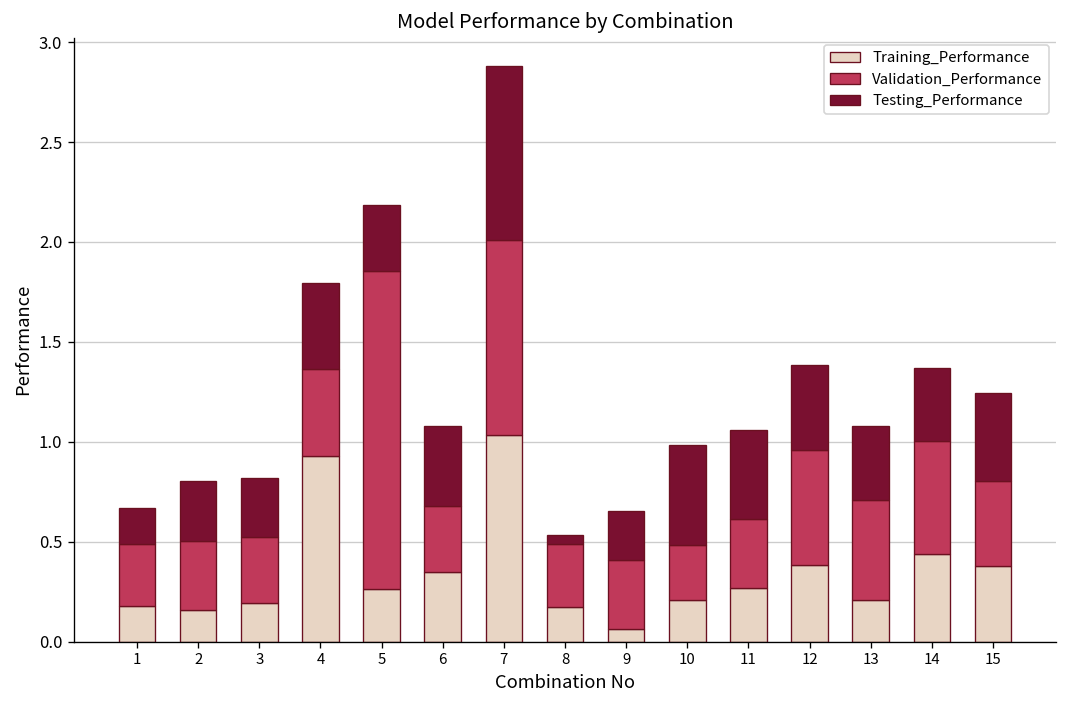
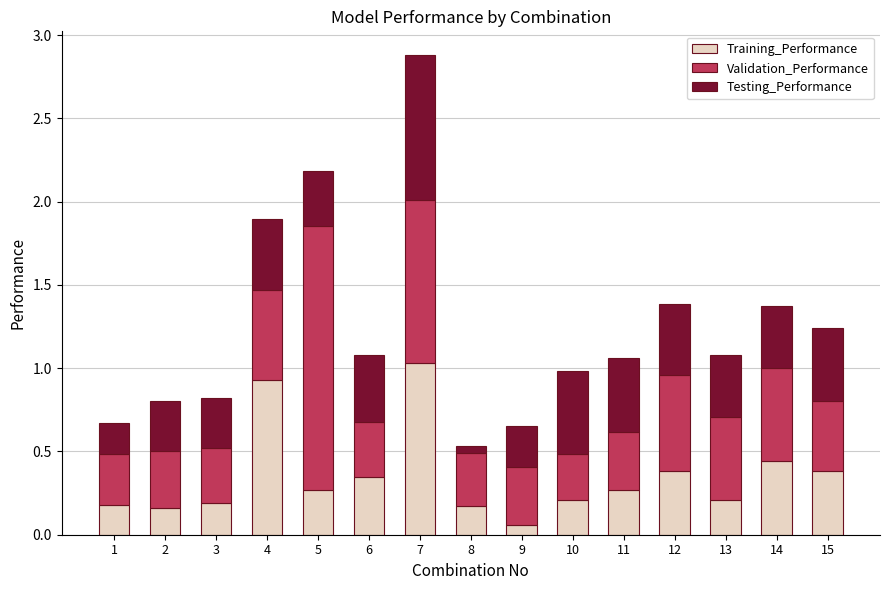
Validation_Performance, 4: 0.44 -> 0.54
